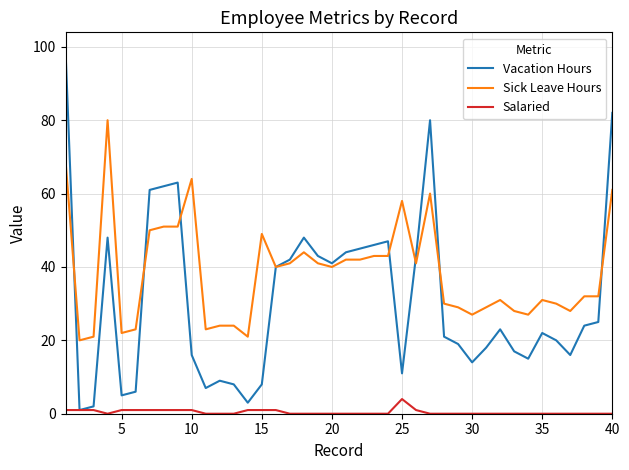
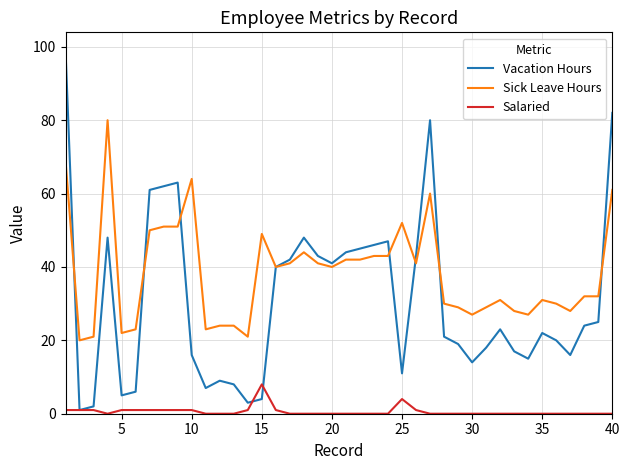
Vacation Hours, 15: 8 -> 4
Salaried, 15: 1 -> 8
Sick Leave Hours, 25: 58 -> 52
